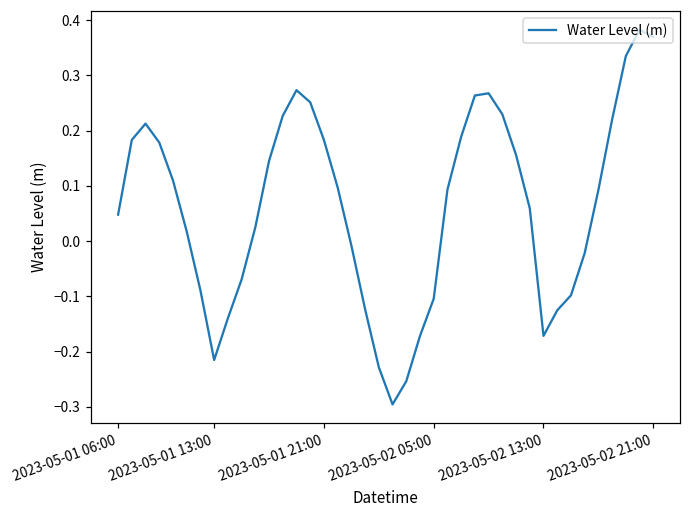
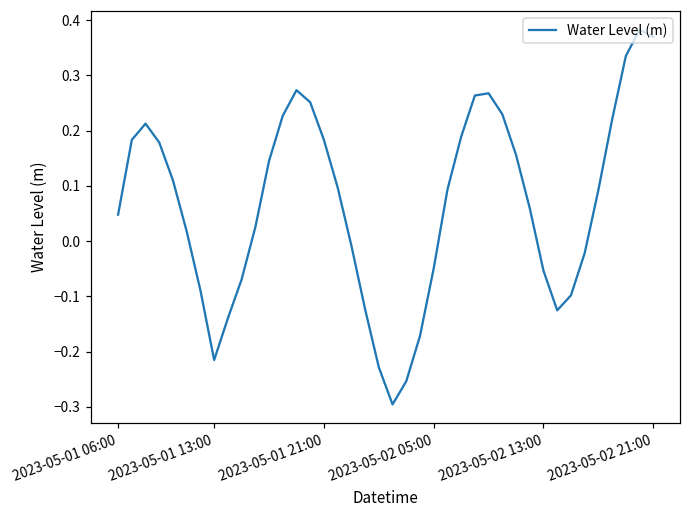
2023-05-02 05:00: -0.10 -> -0.05
2023-05-02 13:00: -0.17 -> -0.05
